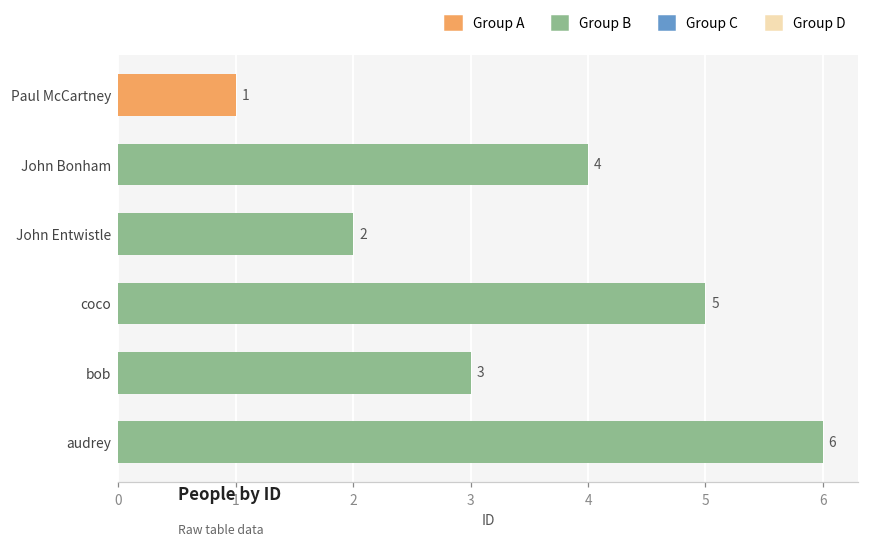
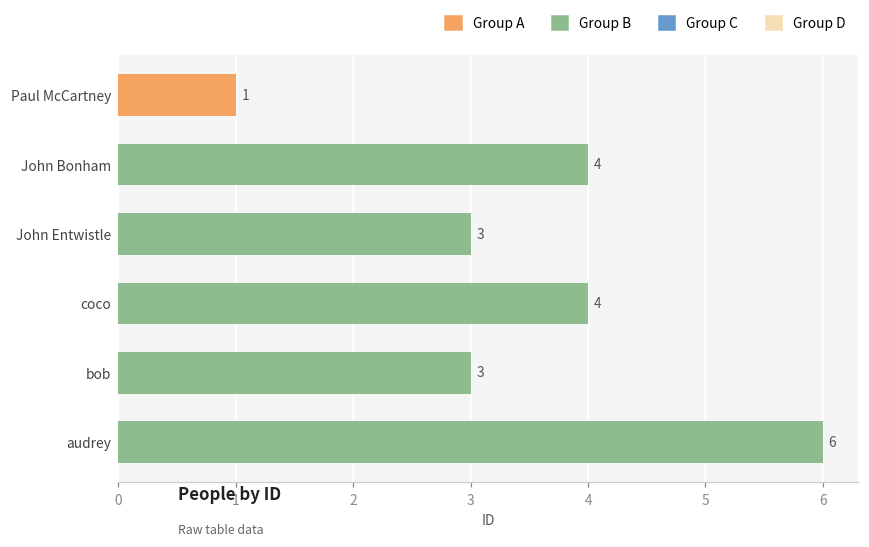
John Entwistle: 2 -> 3
coco: 5 -> 4
